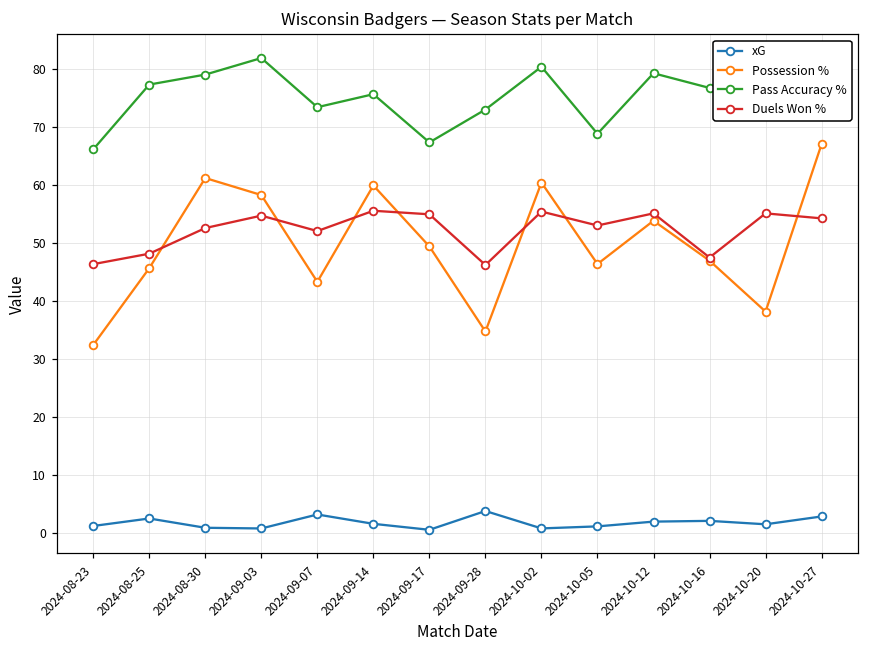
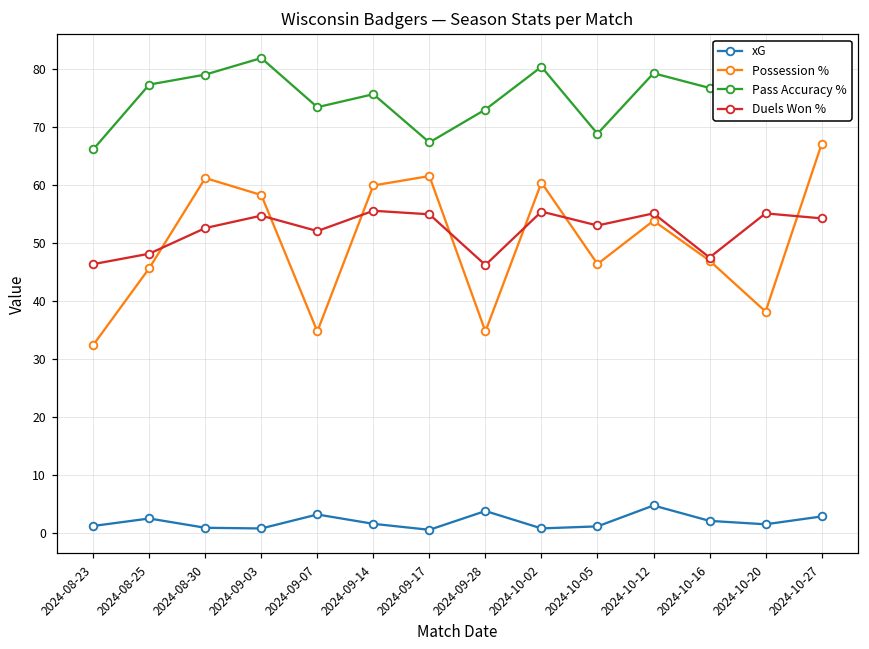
Possession %, 2024-09-07: 43 -> 35
Possession %, 2024-09-17: 49 -> 61
xG, 2024-10-12: 2 -> 5
